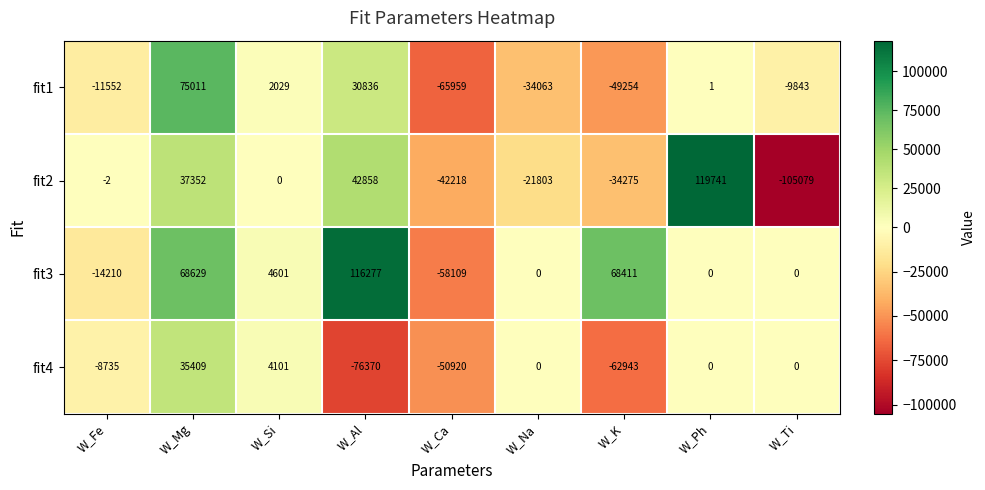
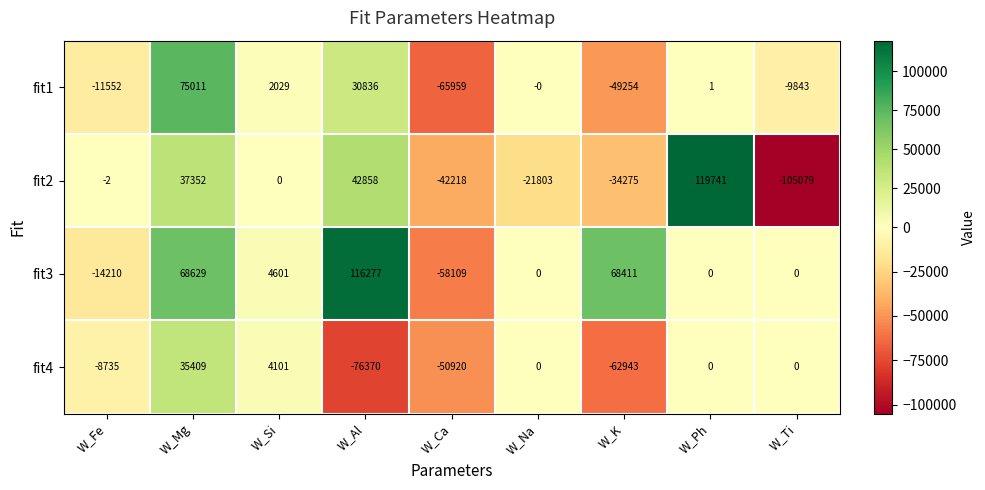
fit1, W_Na: -34063 -> -0
